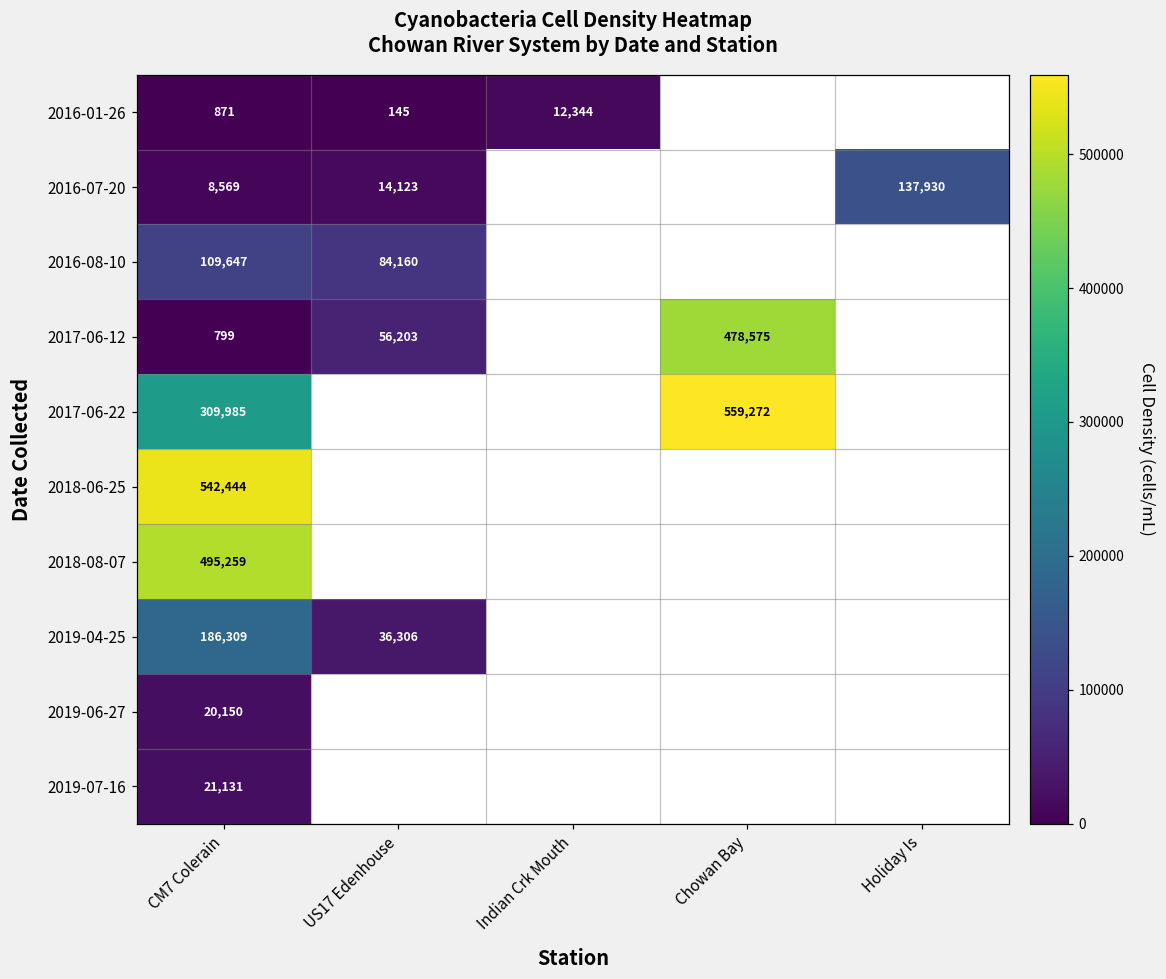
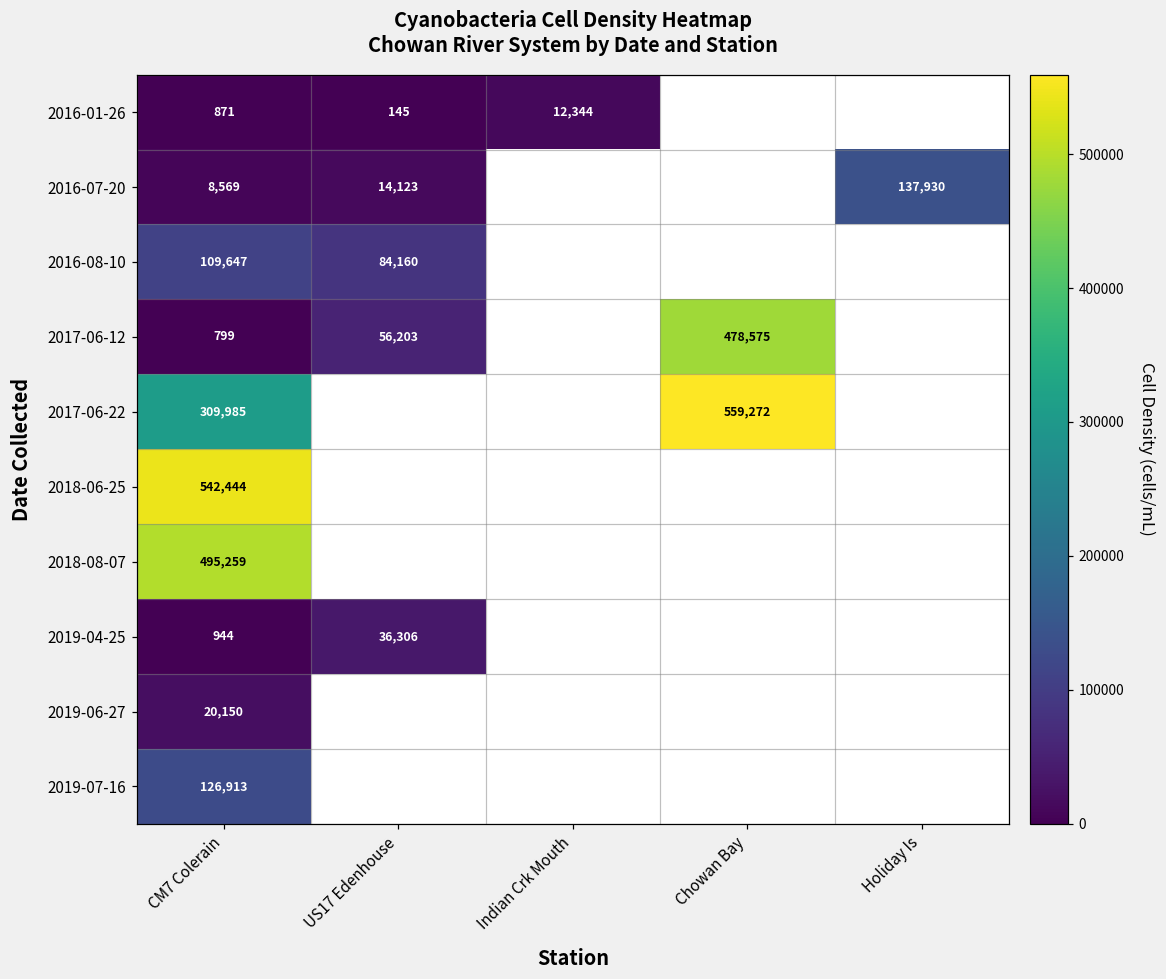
2019-04-25, CM7 Colerain: 186,309 -> 944
2019-07-16, CM7 Colerain: 21,131 -> 126,913
